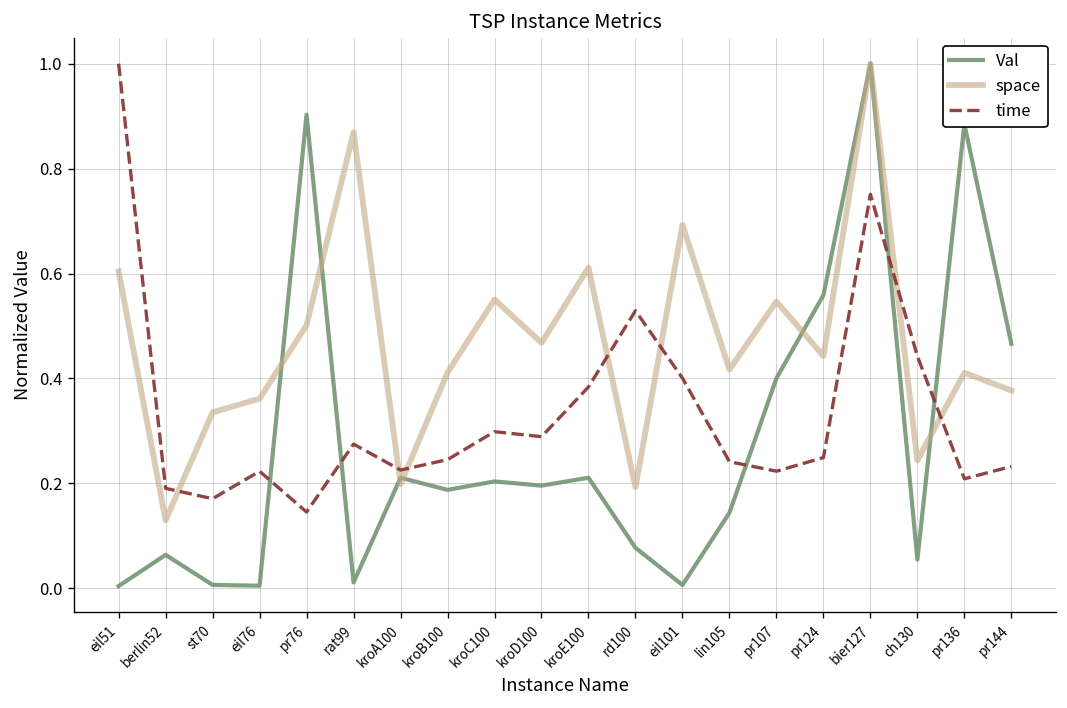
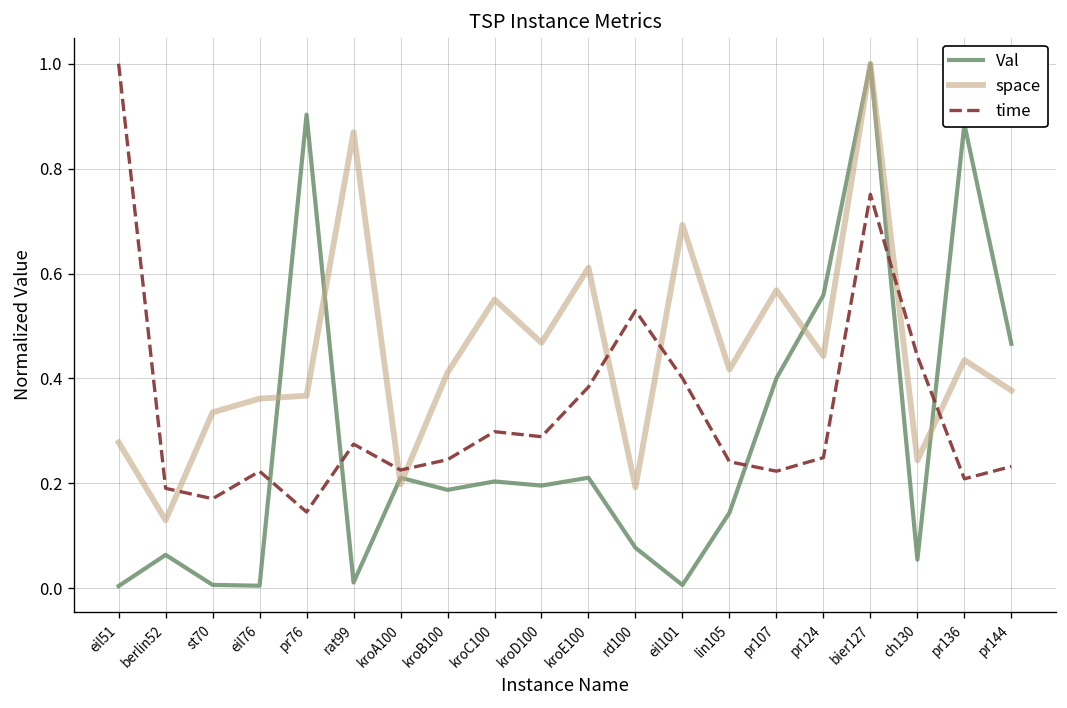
space, eil51: 0.60 -> 0.28
space, pr76: 0.50 -> 0.37
space, pr107: 0.55 -> 0.57
space, pr136: 0.41 -> 0.44
